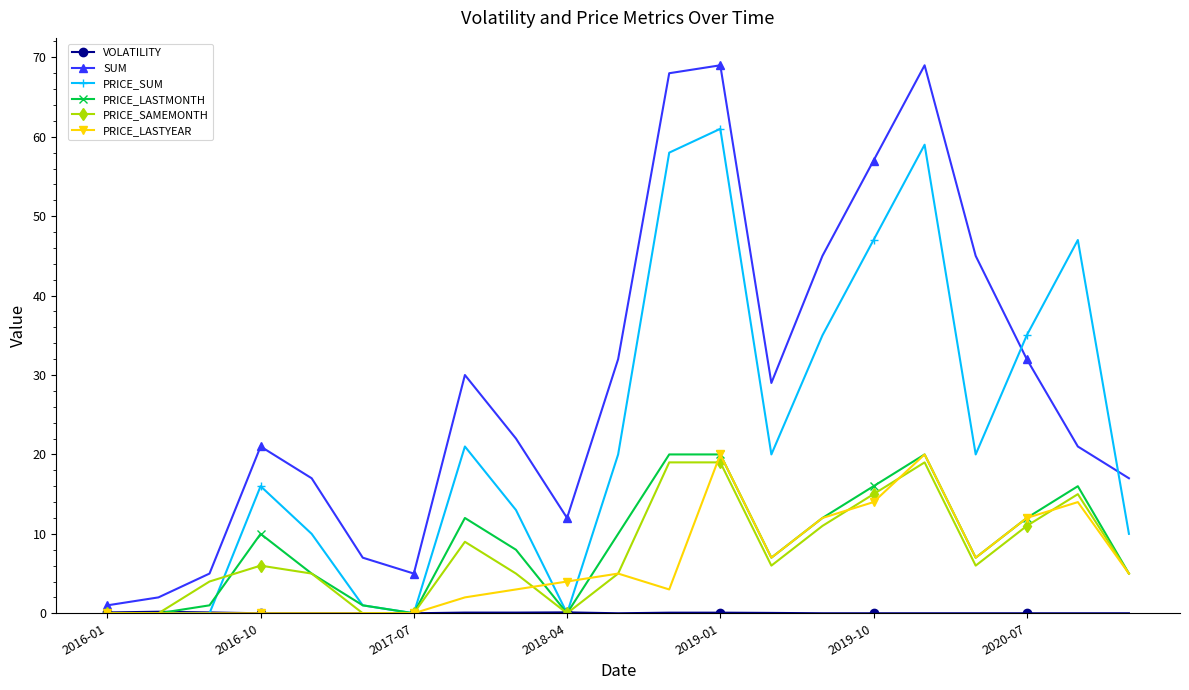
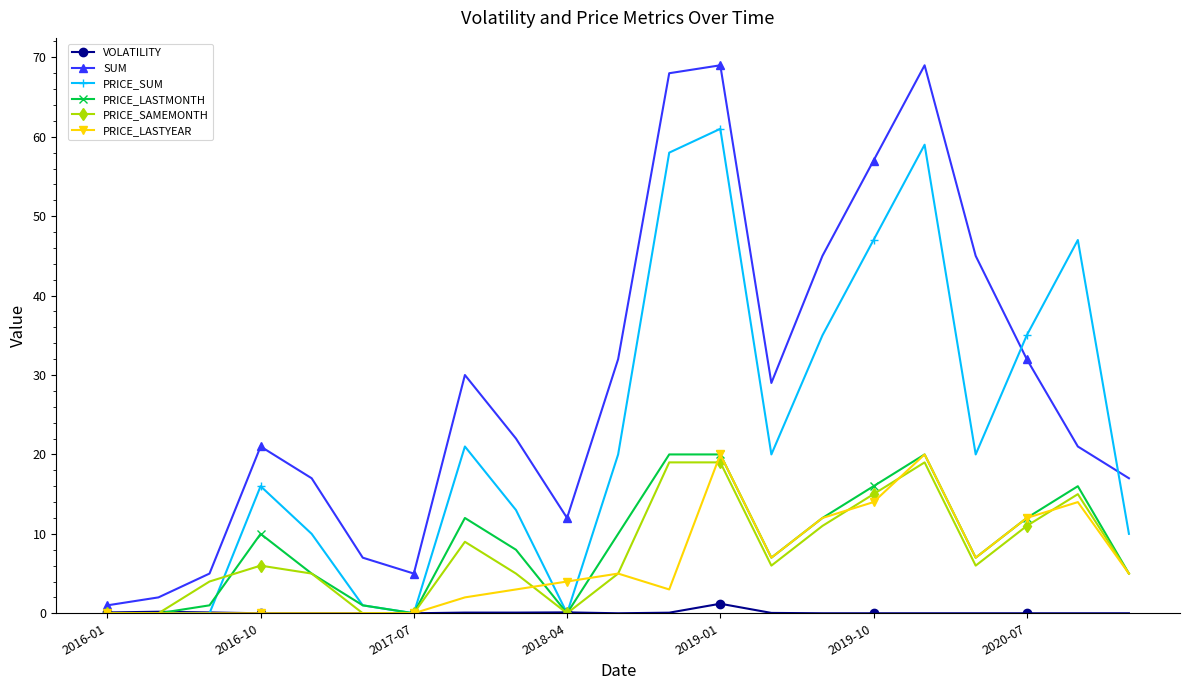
VOLATILITY, 2019-01: 0 -> 1
